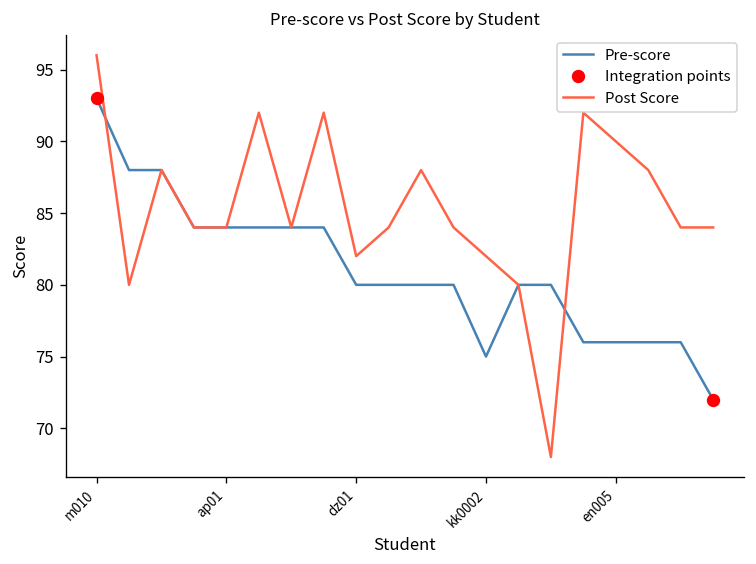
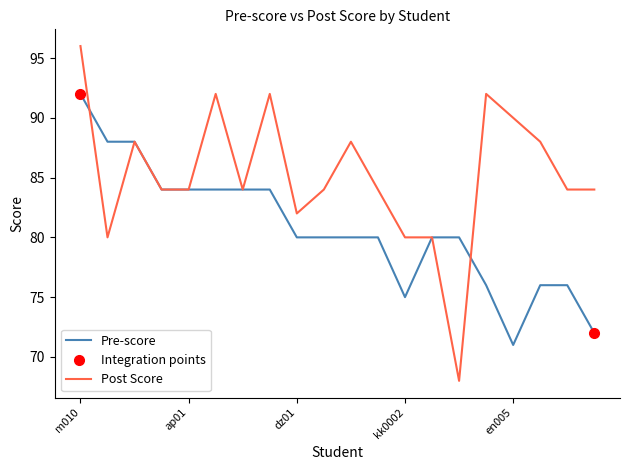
Pre-score, m010: 93 -> 92
Post Score, kk0002: 82 -> 80
Pre-score, en005: 76 -> 71
